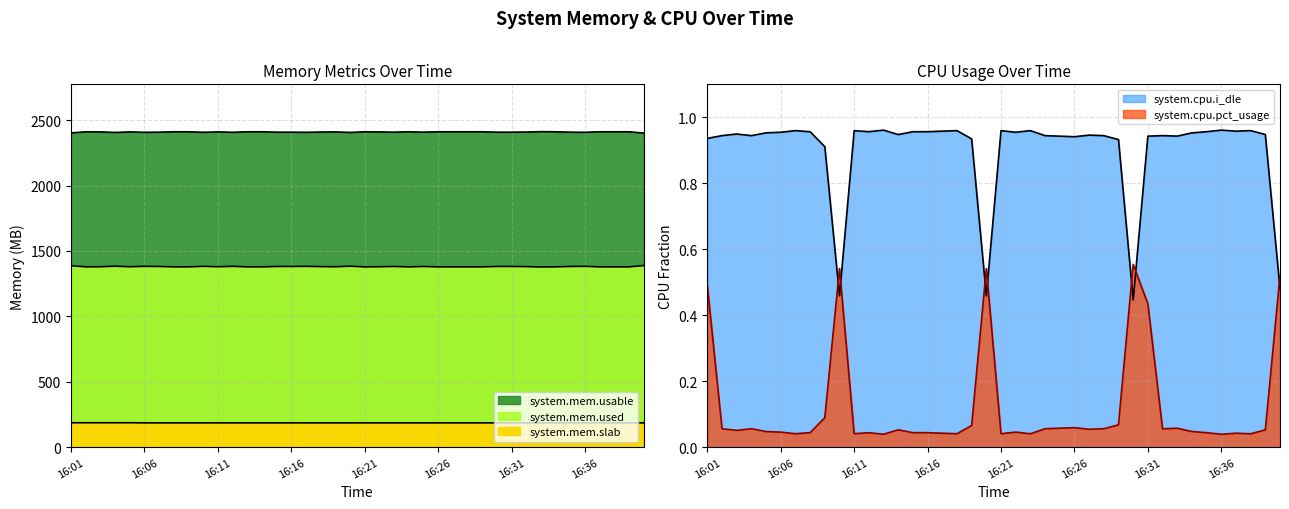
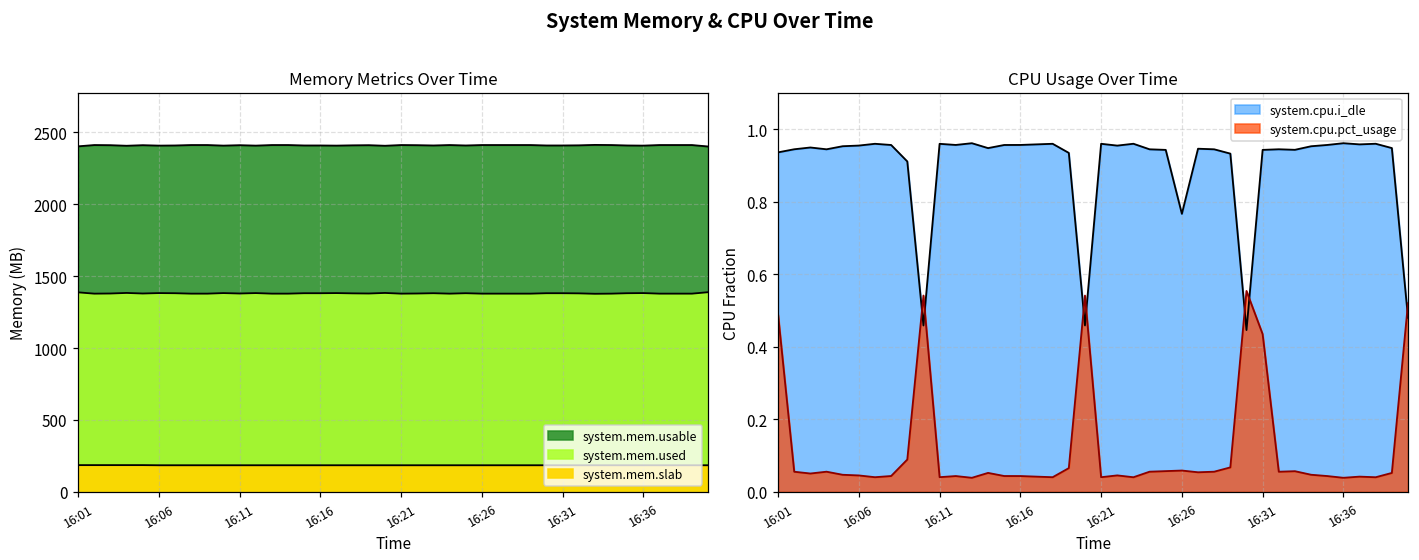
CPU Usage Over Time, system.cpu.i_dle, 16:26: 0.94 -> 0.77
